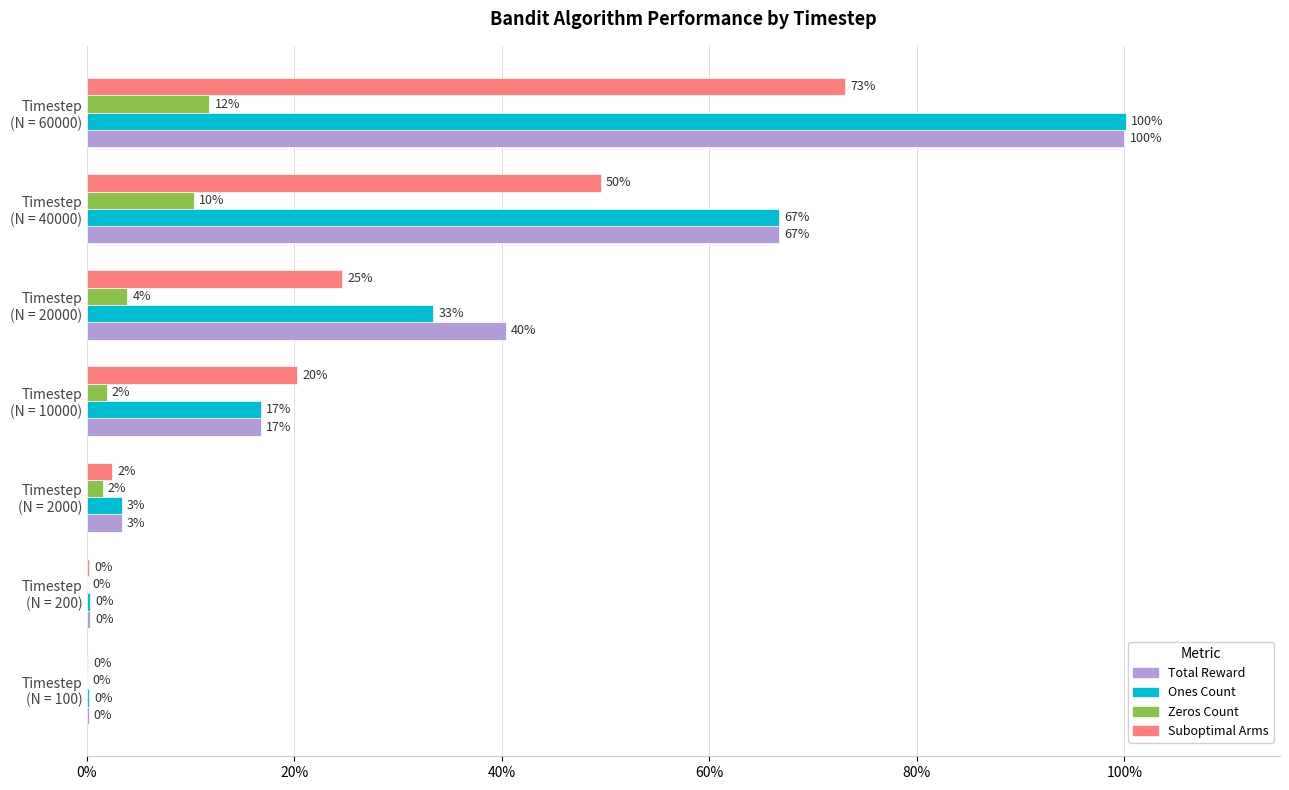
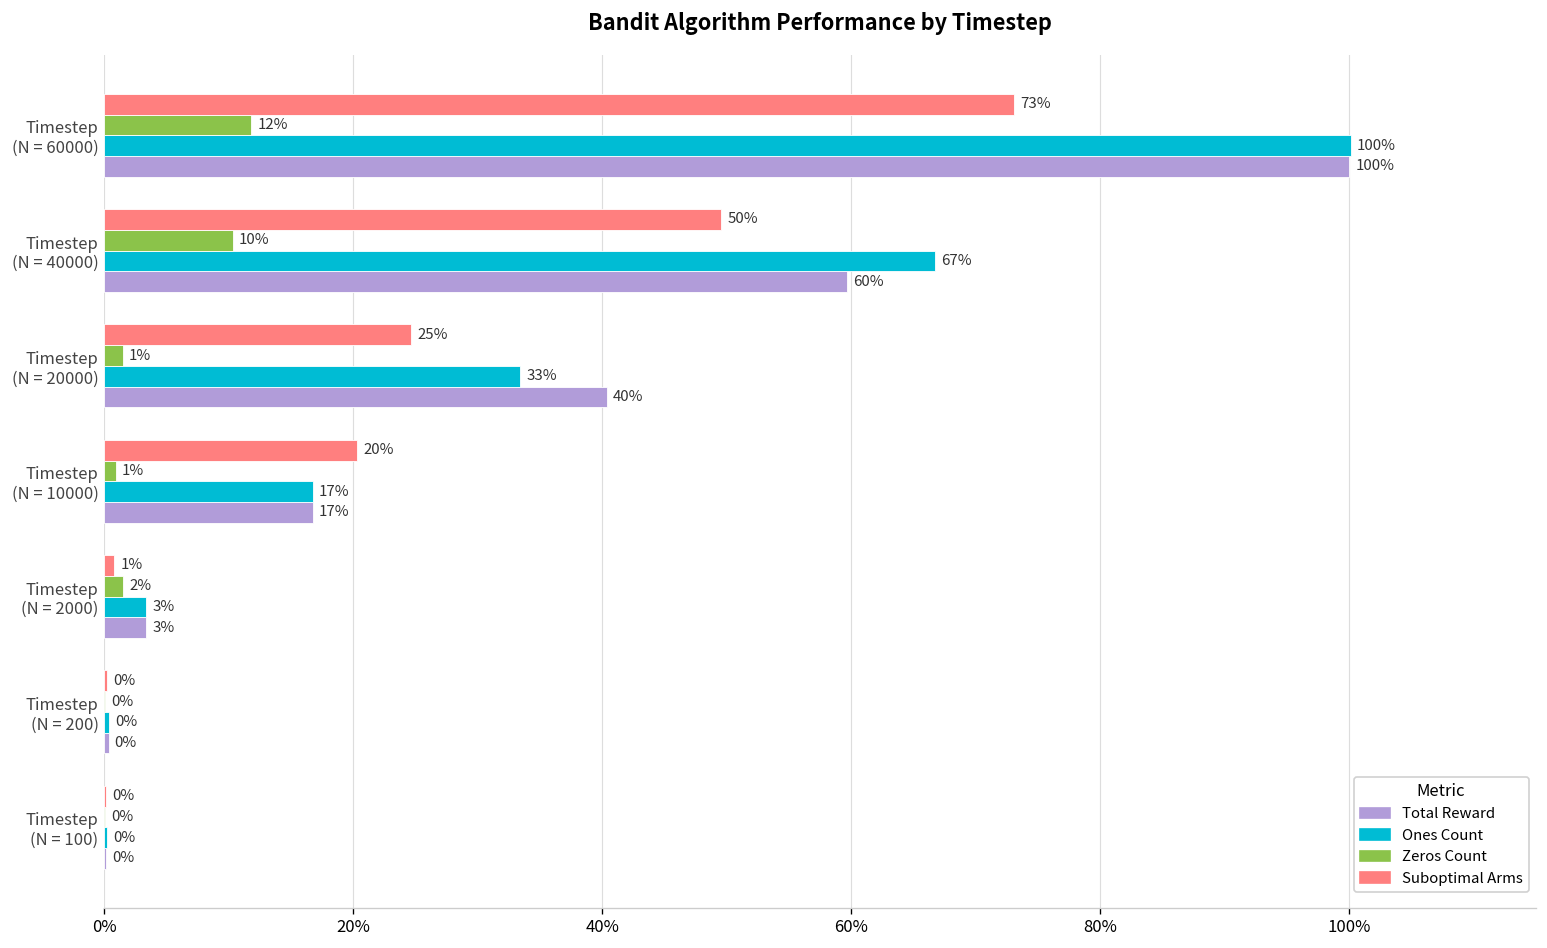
Total Reward, Timestep (N = 40000): 67% -> 60%
Zeros Count, Timestep (N = 20000): 4% -> 1%
Zeros Count, Timestep (N = 10000): 2% -> 1%
Suboptimal Arms, Timestep (N = 2000): 2% -> 1%
